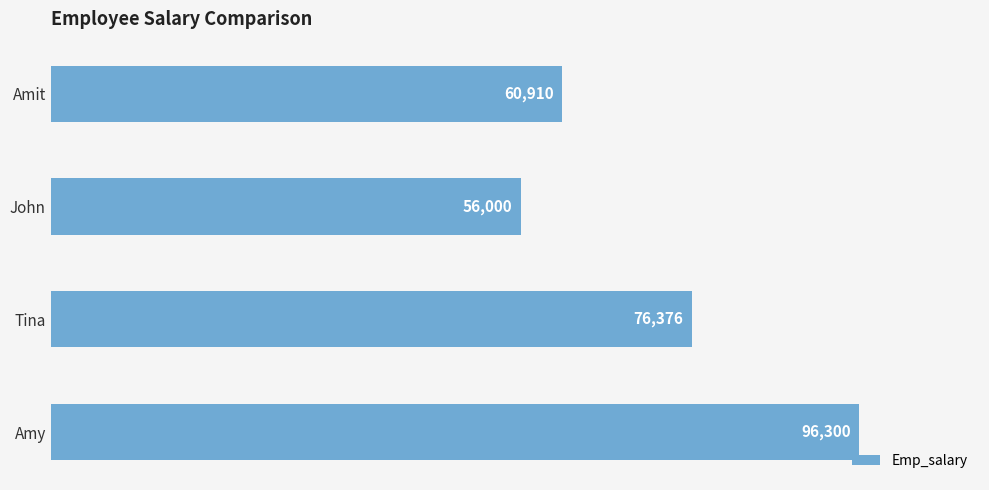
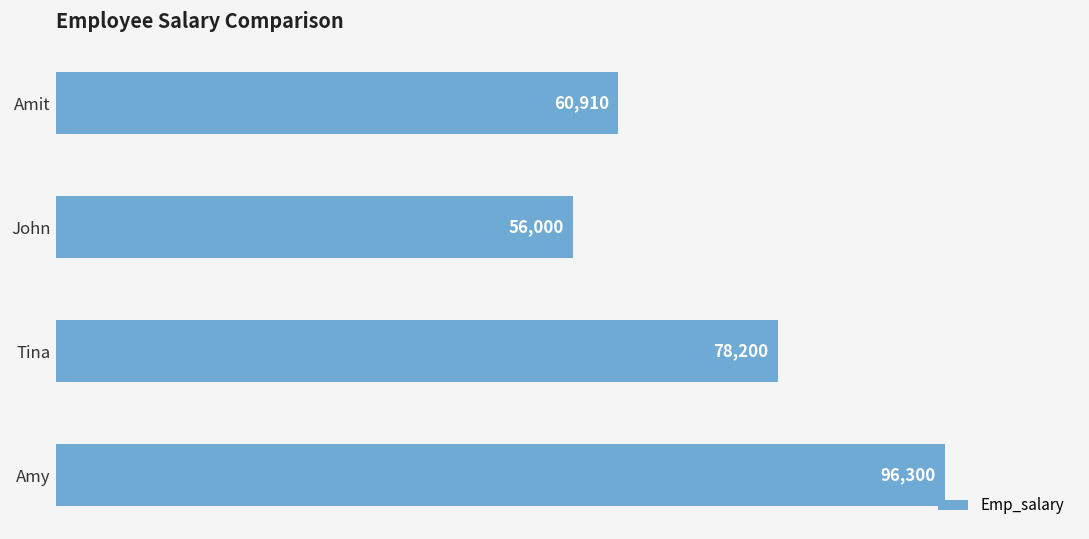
Tina: 76,376 -> 78,200
